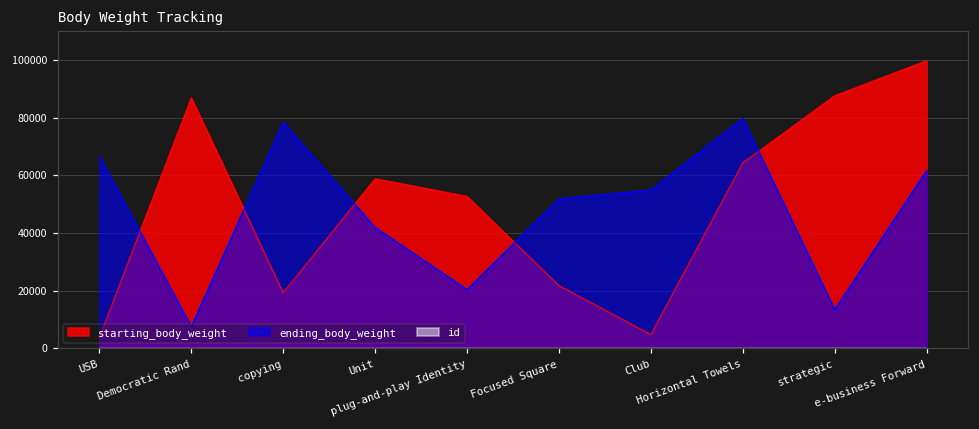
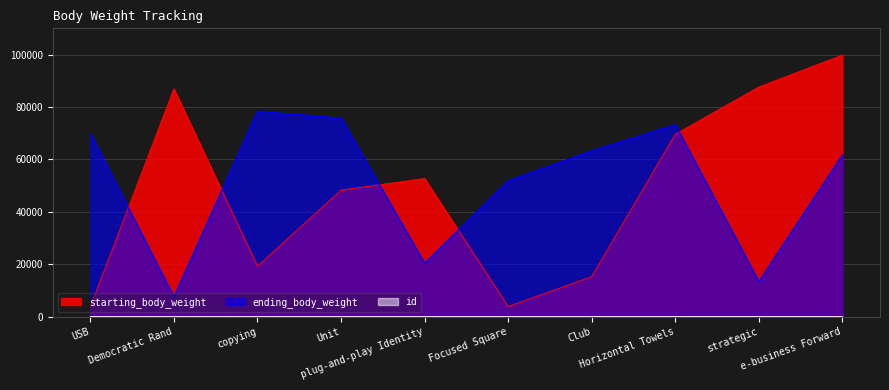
ending_body_weight, USB: 67000 -> 70000
starting_body_weight, Unit: 59000 -> 48000
ending_body_weight, Unit: 42000 -> 76000
starting_body_weight, Focused Square: 22000 -> 4000
starting_body_weight, Club: 5000 -> 15000
ending_body_weight, Club: 55000 -> 63000
starting_body_weight, Horizontal Towels: 64000 -> 70000
ending_body_weight, Horizontal Towels: 80000 -> 73000
